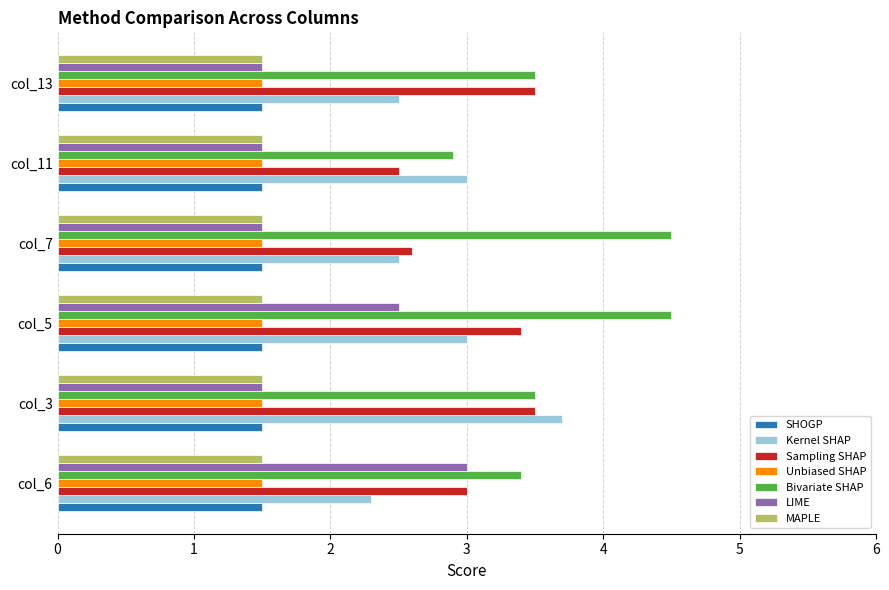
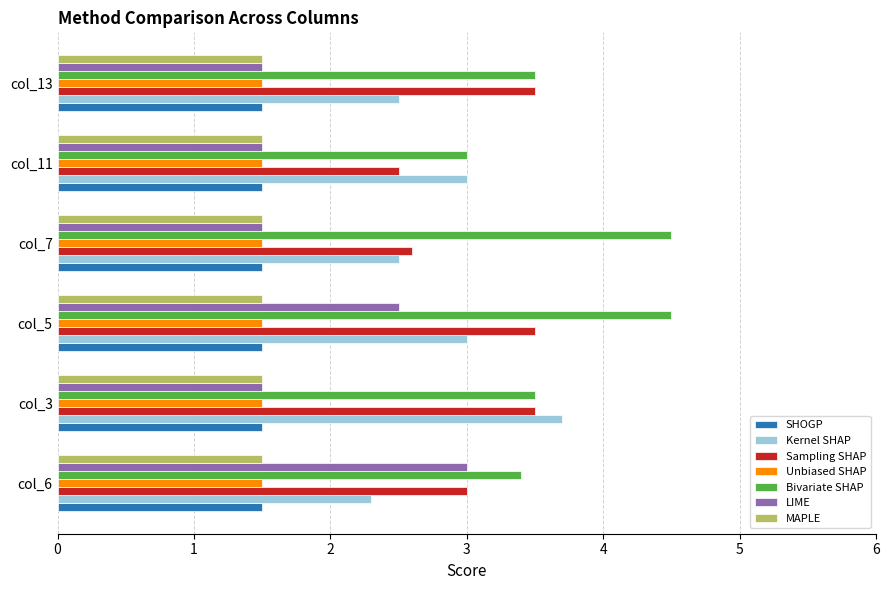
Bivariate SHAP, col_11: 2.9 -> 3.0
Sampling SHAP, col_5: 3.4 -> 3.5
